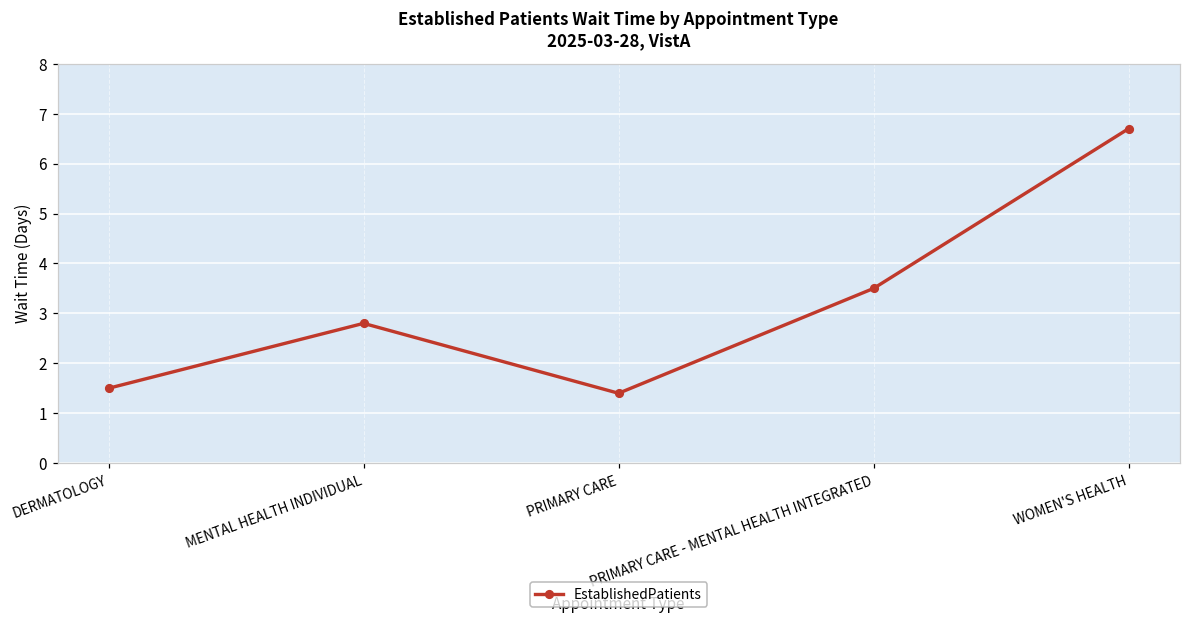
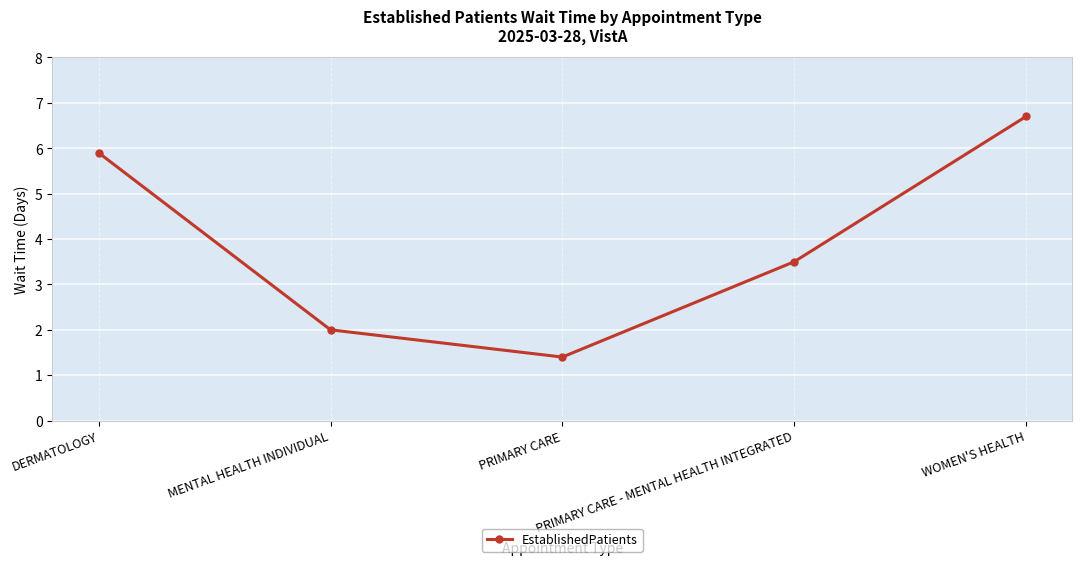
DERMATOLOGY: 1.5 -> 5.9
MENTAL HEALTH INDIVIDUAL: 2.8 -> 2.0
